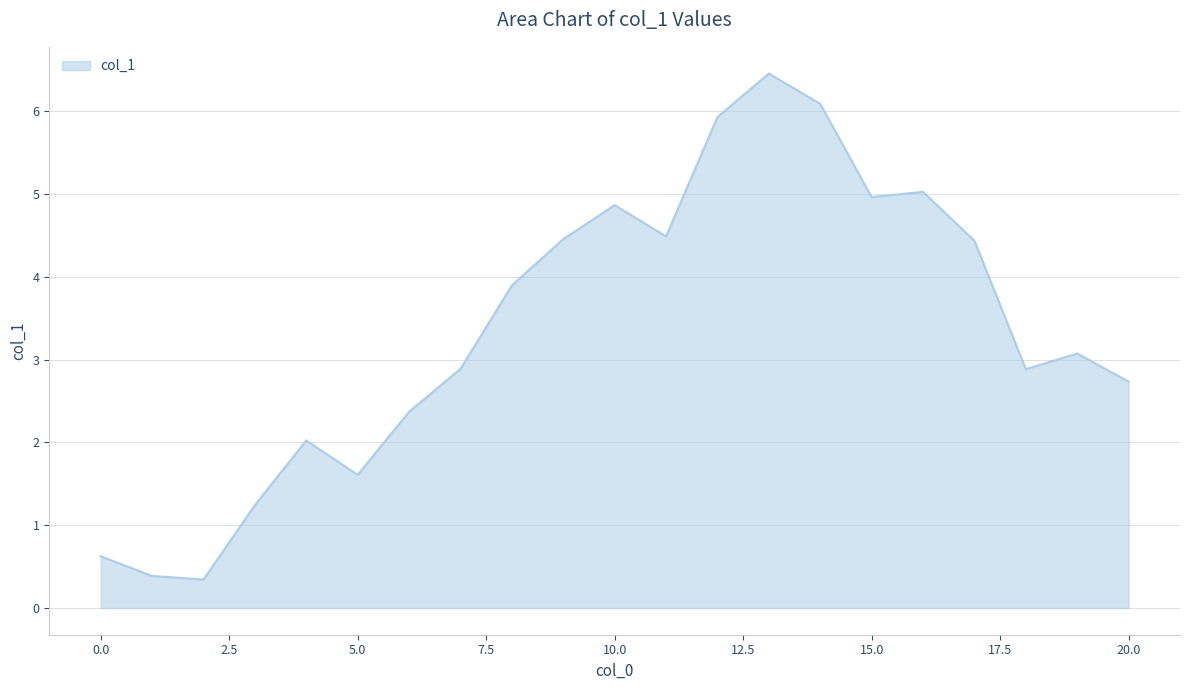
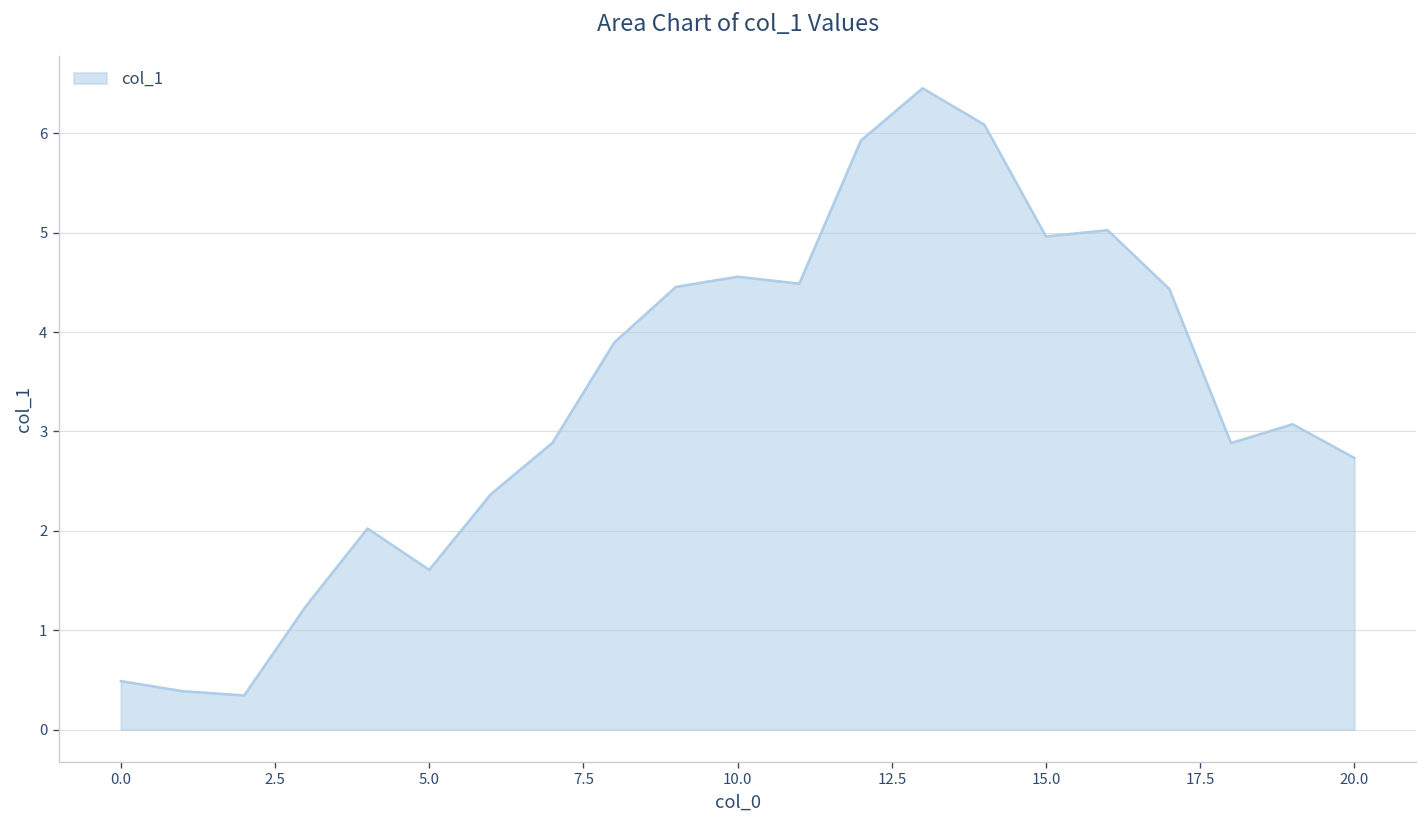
0.0: 0.6 -> 0.5
10.0: 4.9 -> 4.6
